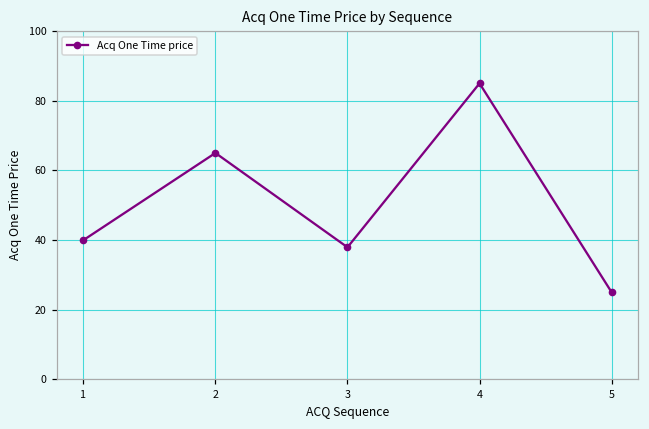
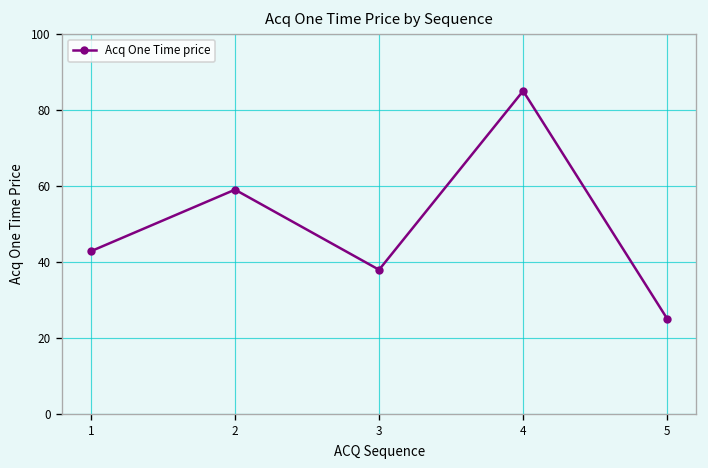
1: 40 -> 43
2: 65 -> 59
